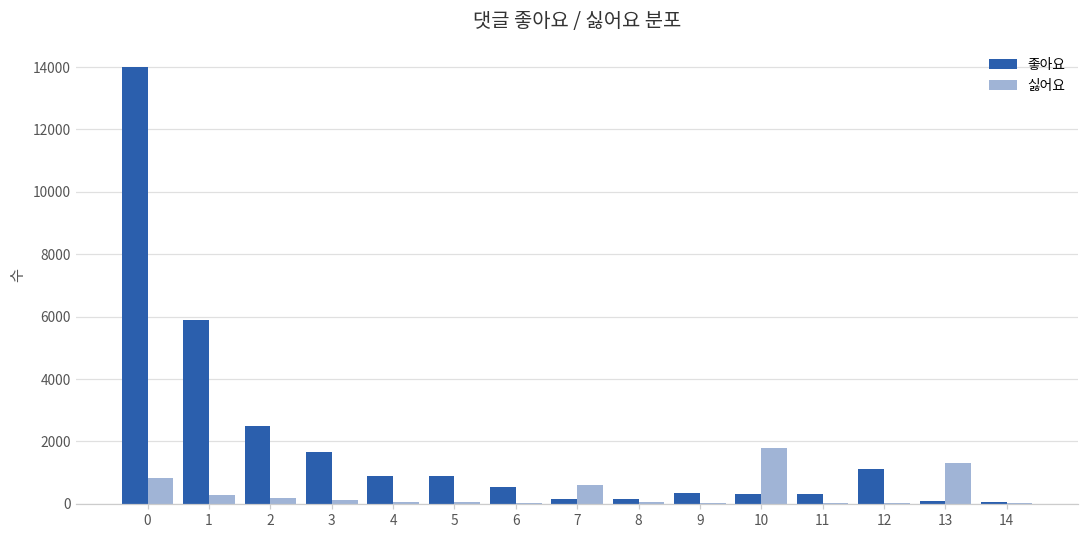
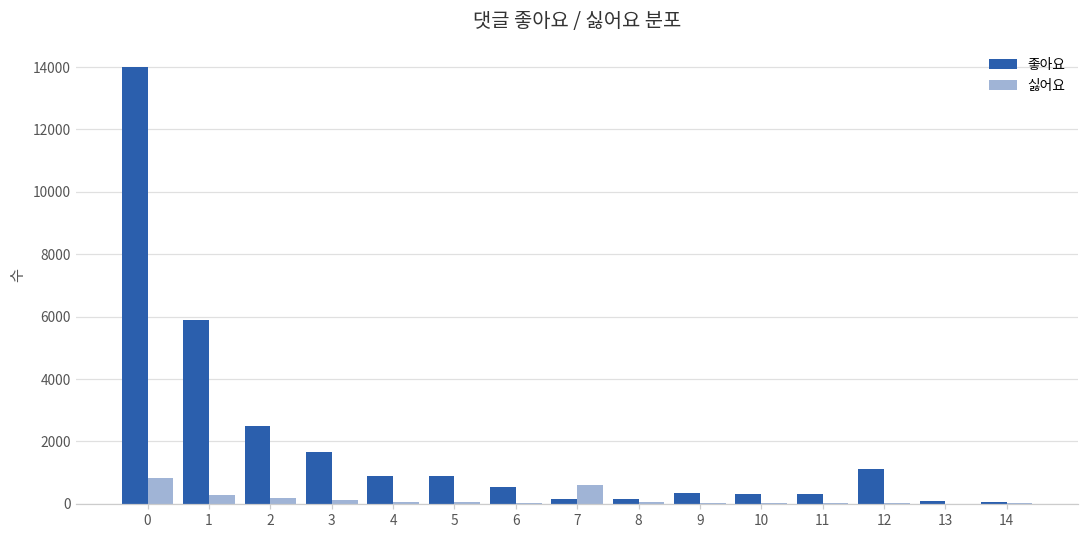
싫어요, 10: 1800 -> 0
싫어요, 13: 1300 -> 0
